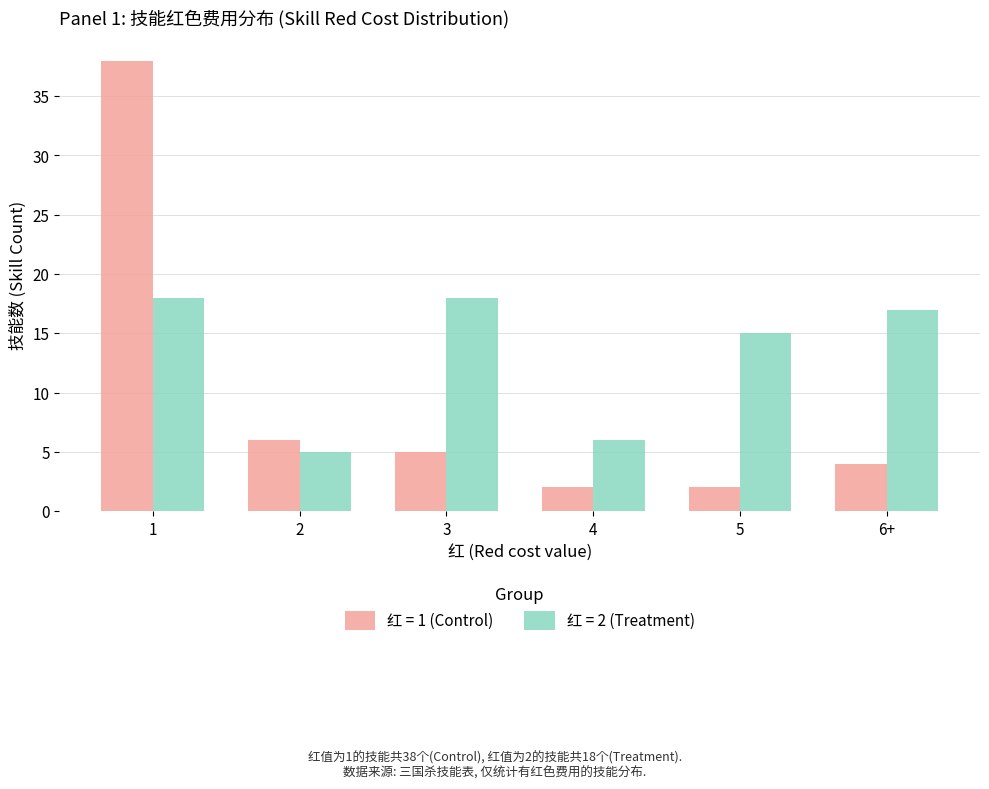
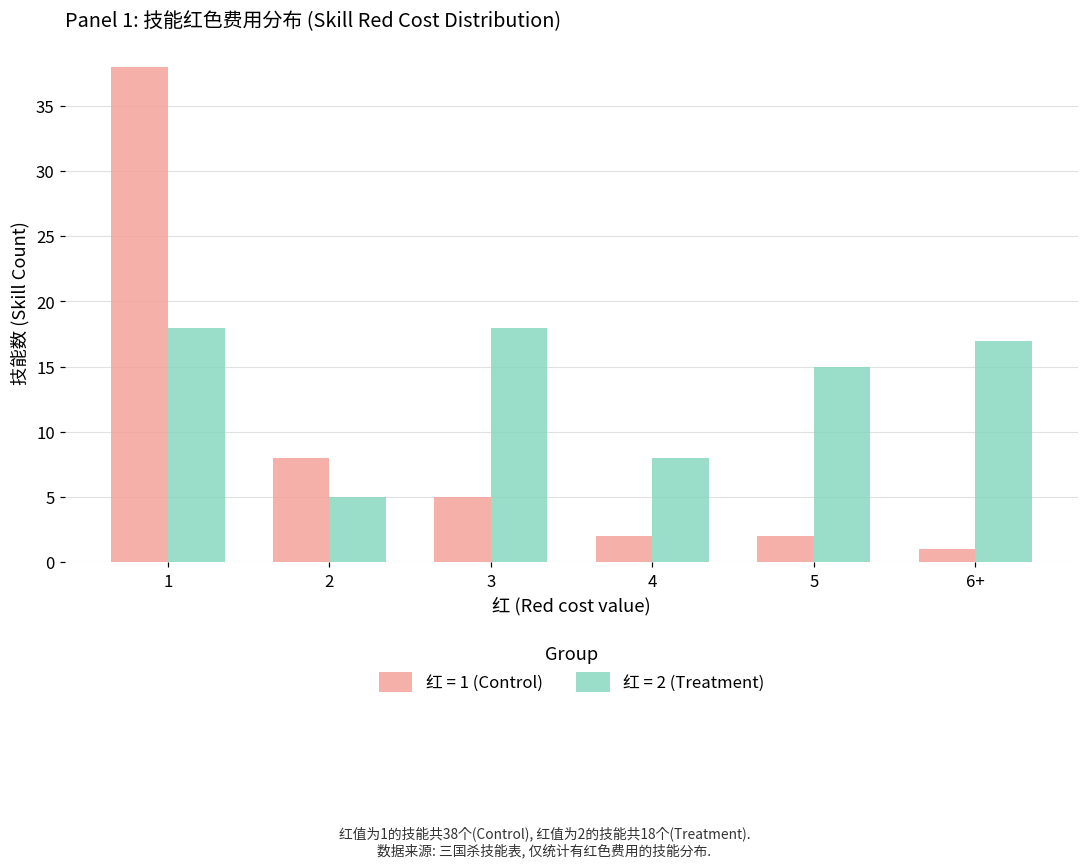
红 = 1 (Control), 2: 6 -> 8
红 = 2 (Treatment), 4: 6 -> 8
红 = 1 (Control), 6+: 4 -> 1
